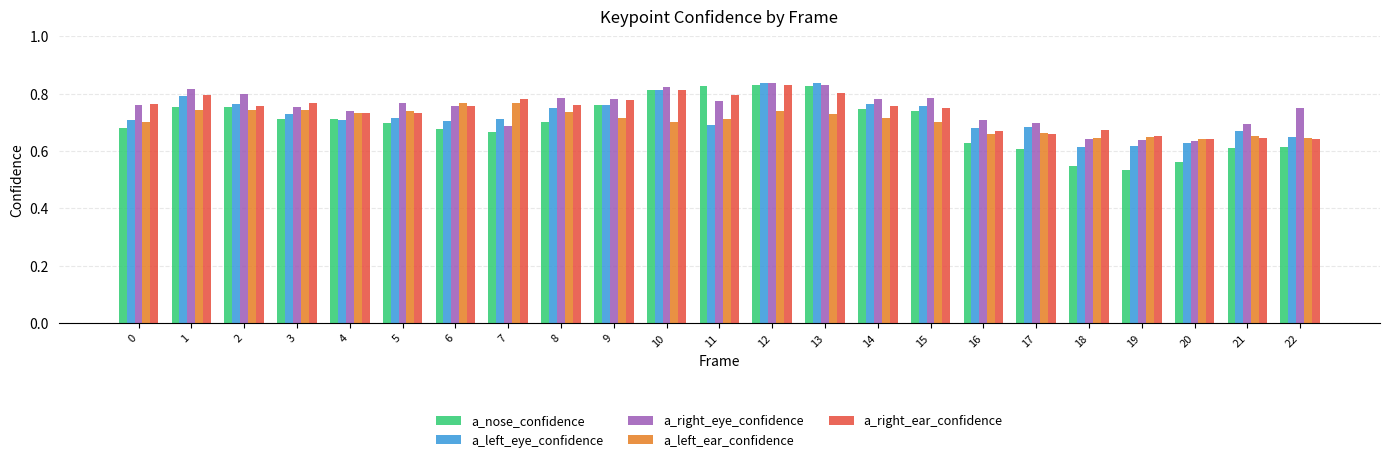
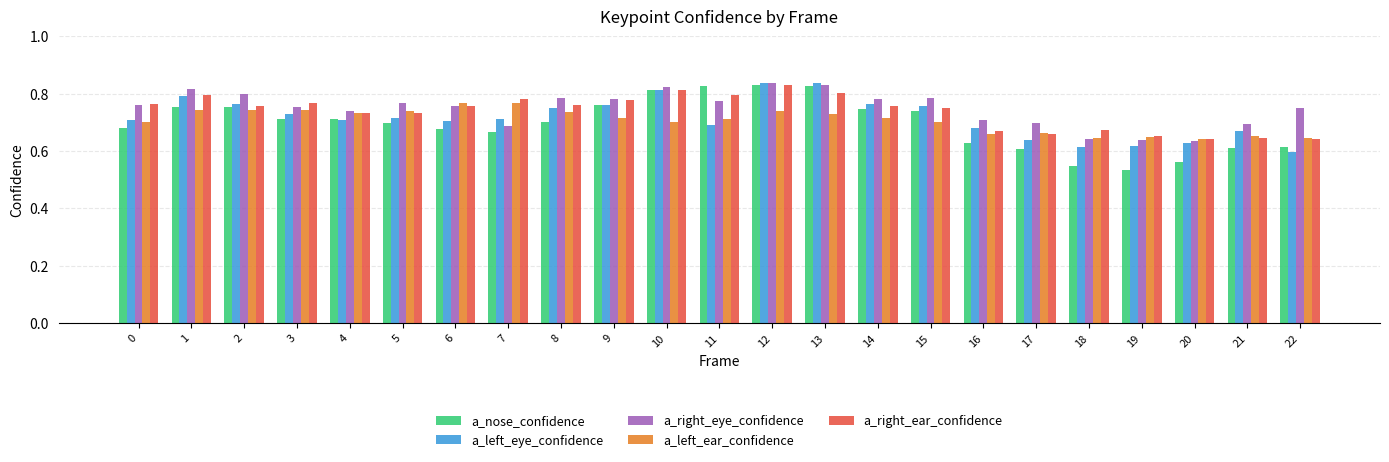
a_left_eye_confidence, 17: 0.69 -> 0.64
a_left_eye_confidence, 22: 0.65 -> 0.60
